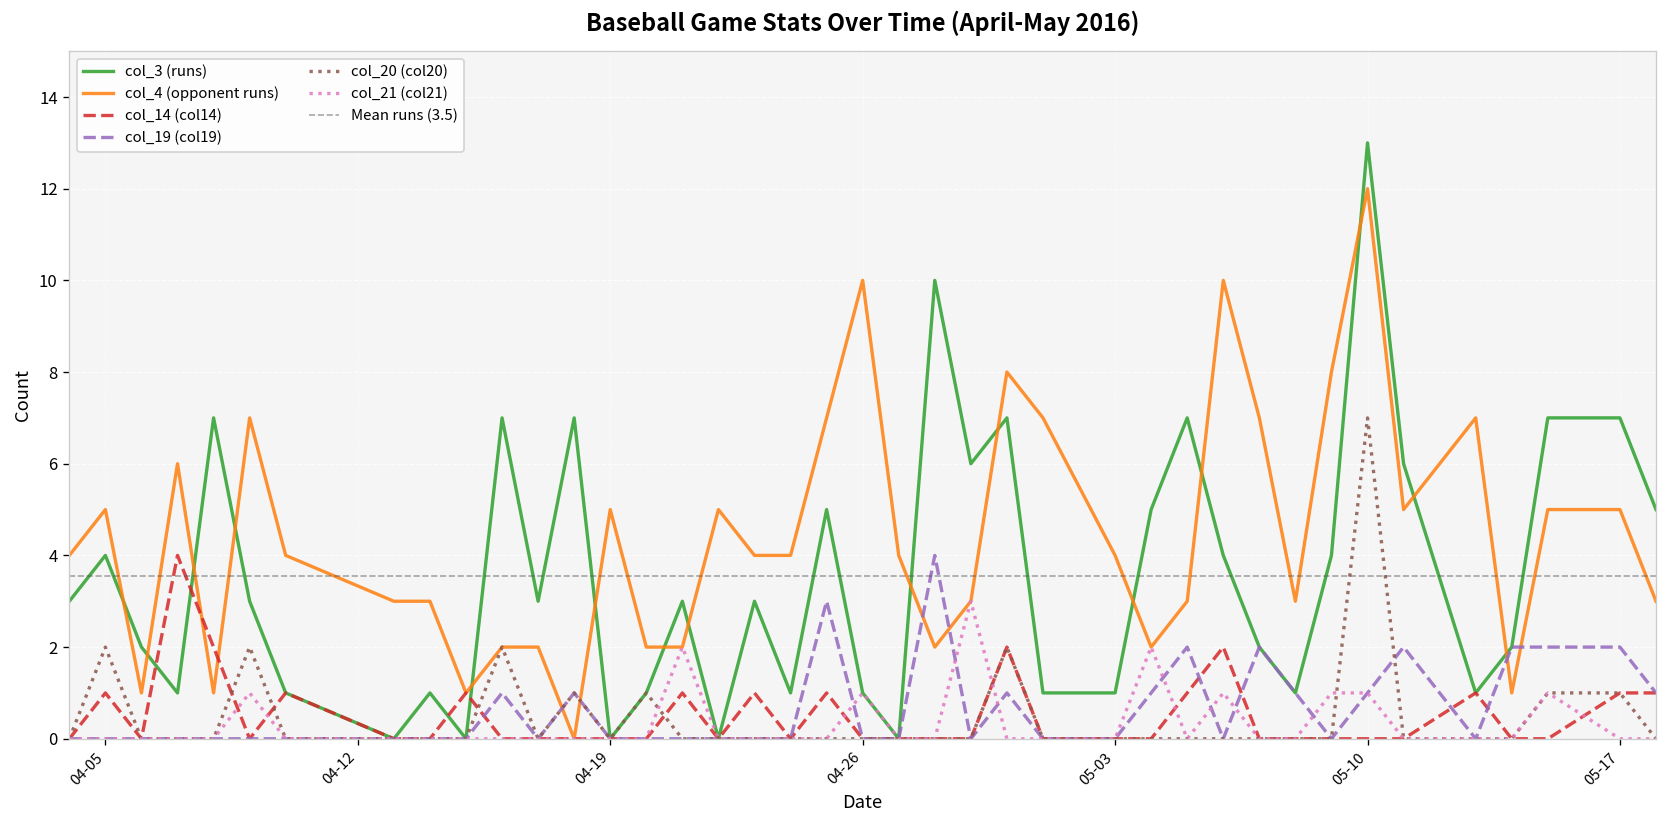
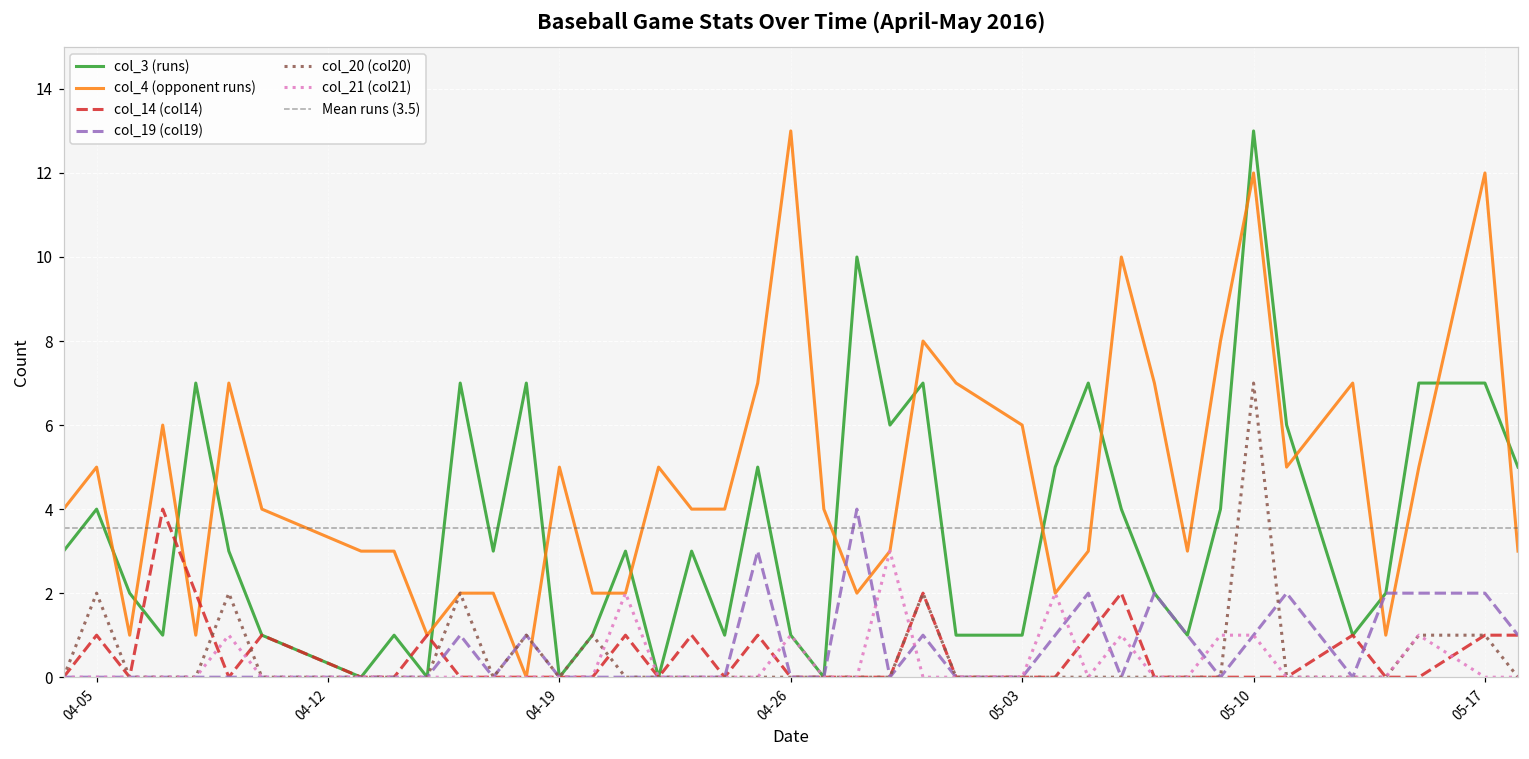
col_4 (opponent runs), 04-26: 10 -> 13
col_4 (opponent runs), 05-03: 4 -> 6
col_4 (opponent runs), 05-17: 5 -> 12
